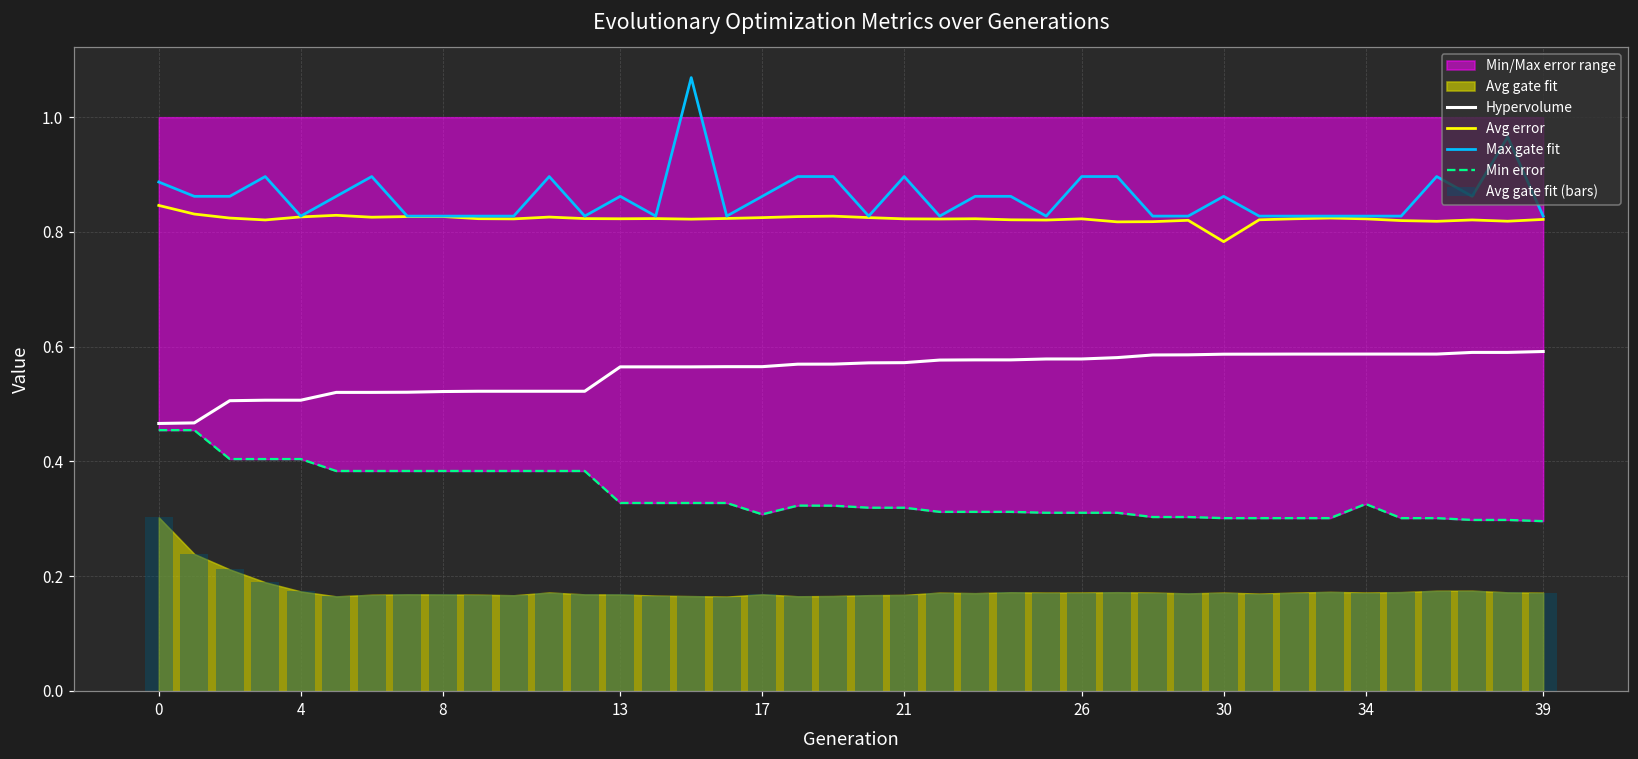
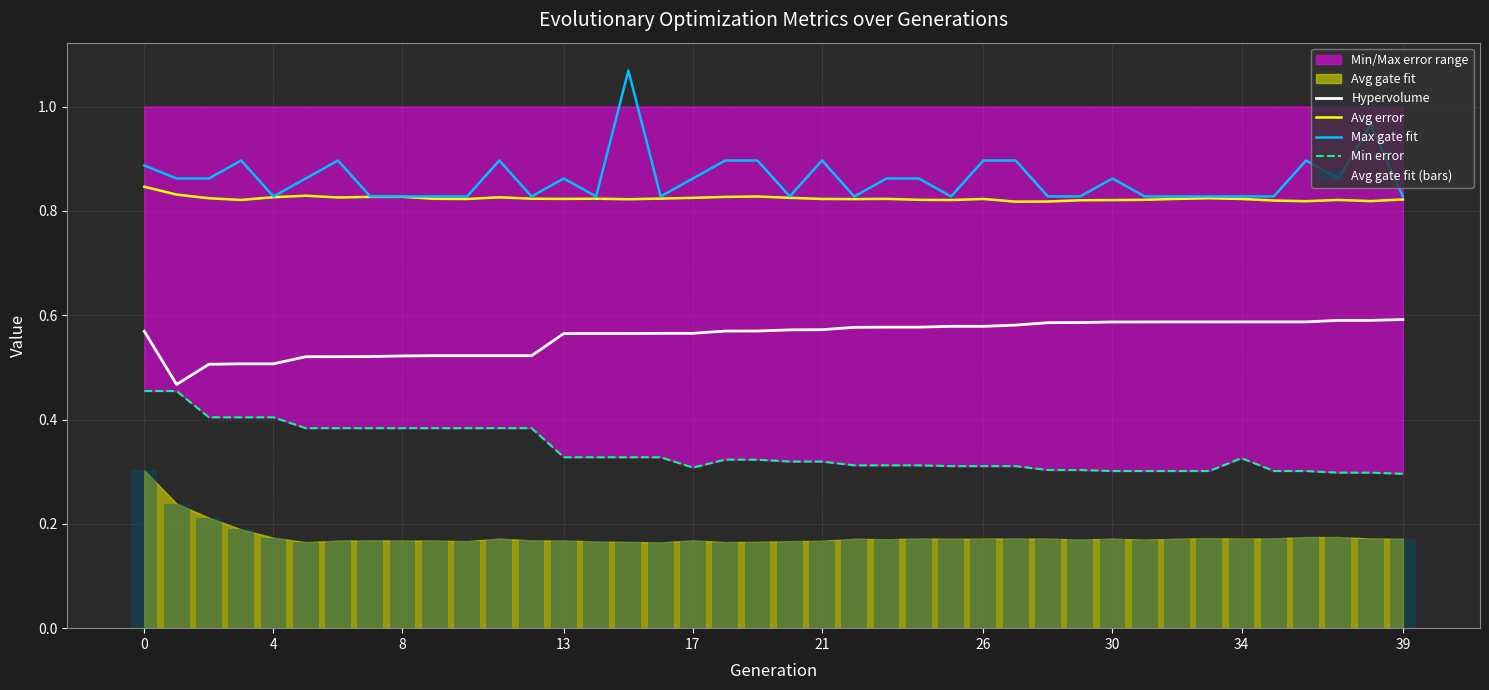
Hypervolume, 0: 0.47 -> 0.57
Avg error, 30: 0.78 -> 0.82
